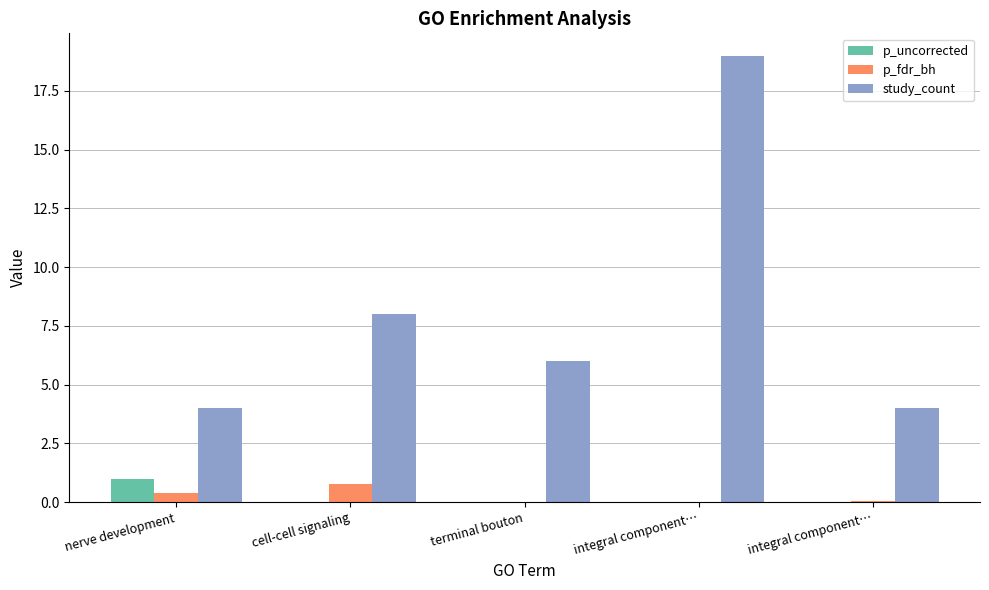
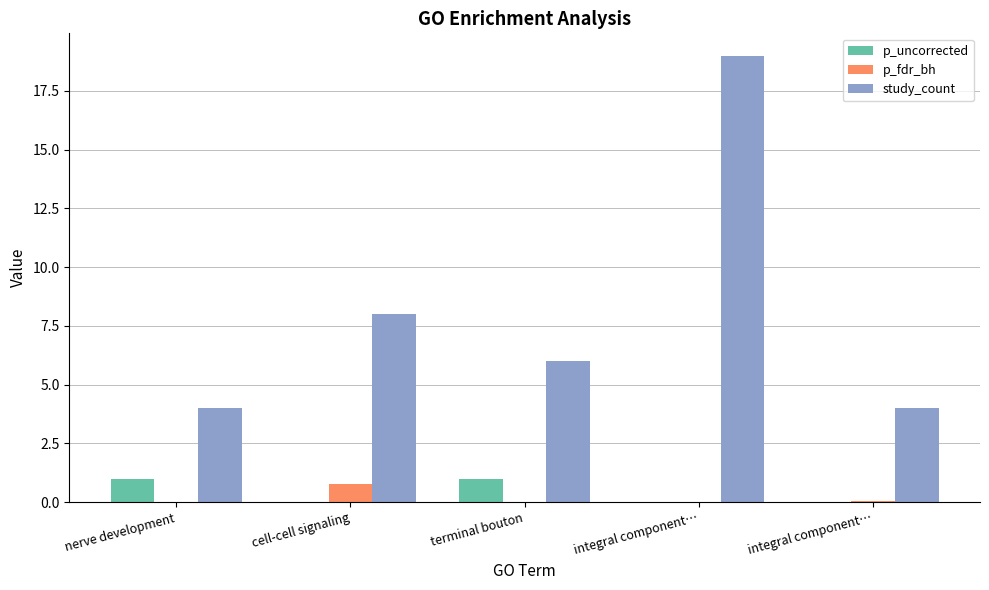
p_fdr_bh, nerve development: 0.4 -> 0.0
p_uncorrected, terminal bouton: 0 -> 1
